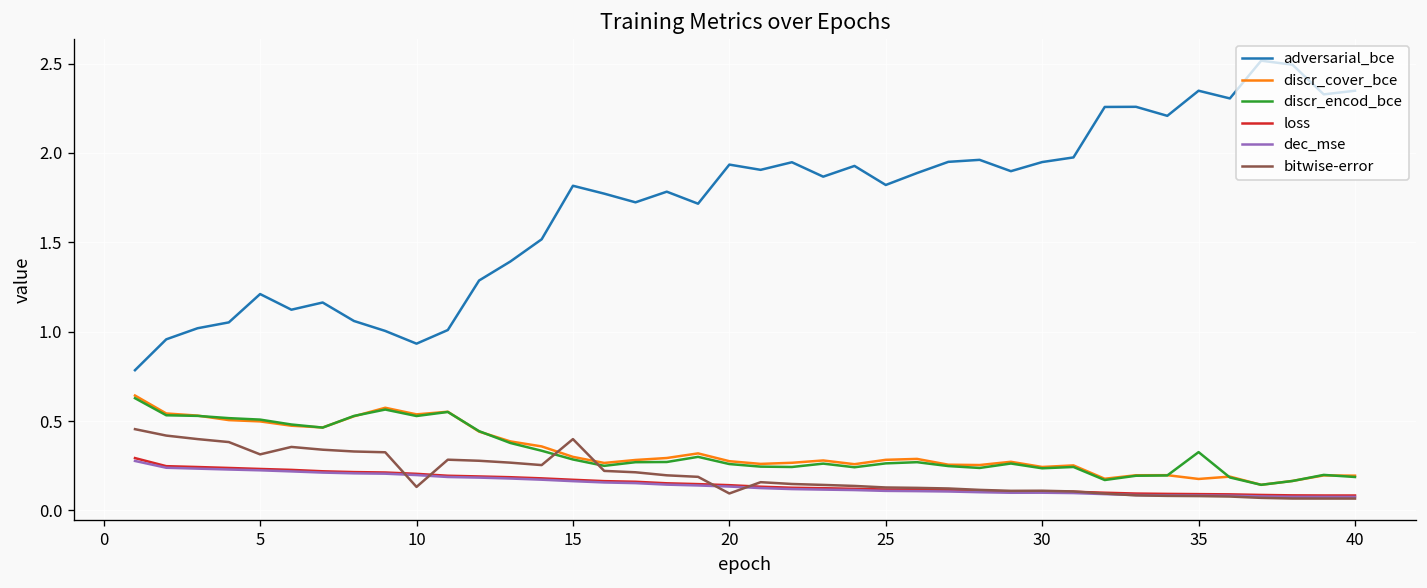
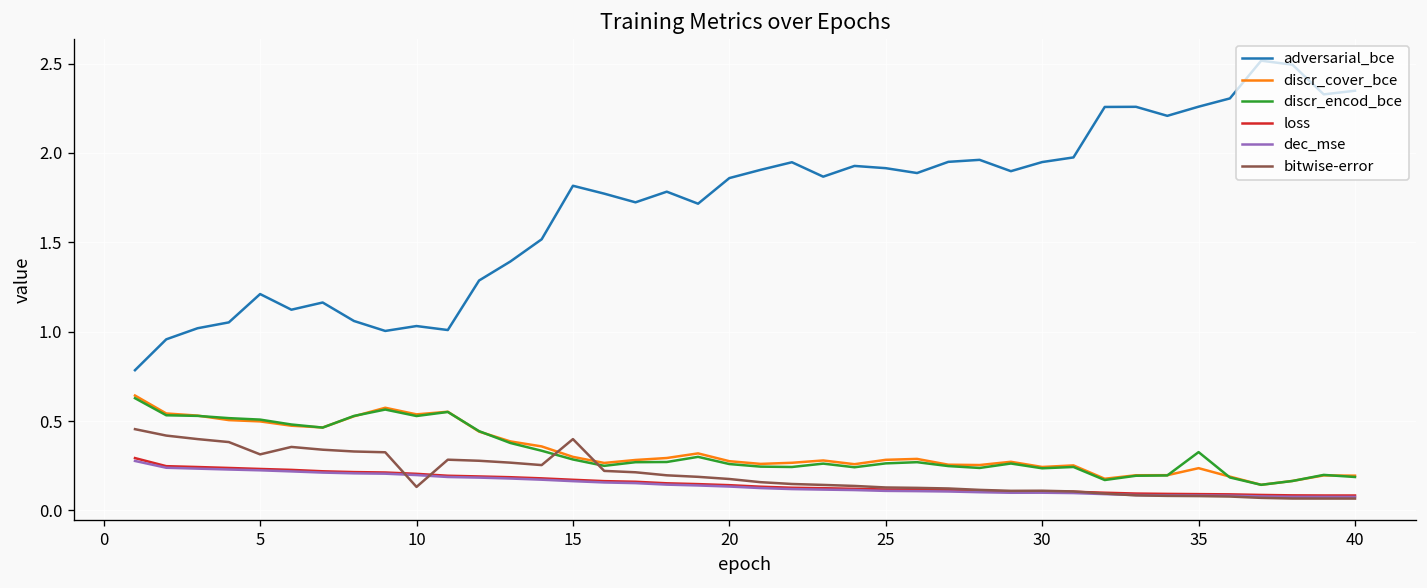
adversarial_bce, 10: 0.93 -> 1.03
adversarial_bce, 20: 1.93 -> 1.86
bitwise-error, 20: 0.10 -> 0.18
adversarial_bce, 25: 1.82 -> 1.91
adversarial_bce, 35: 2.35 -> 2.26
discr_cover_bce, 35: 0.18 -> 0.24
